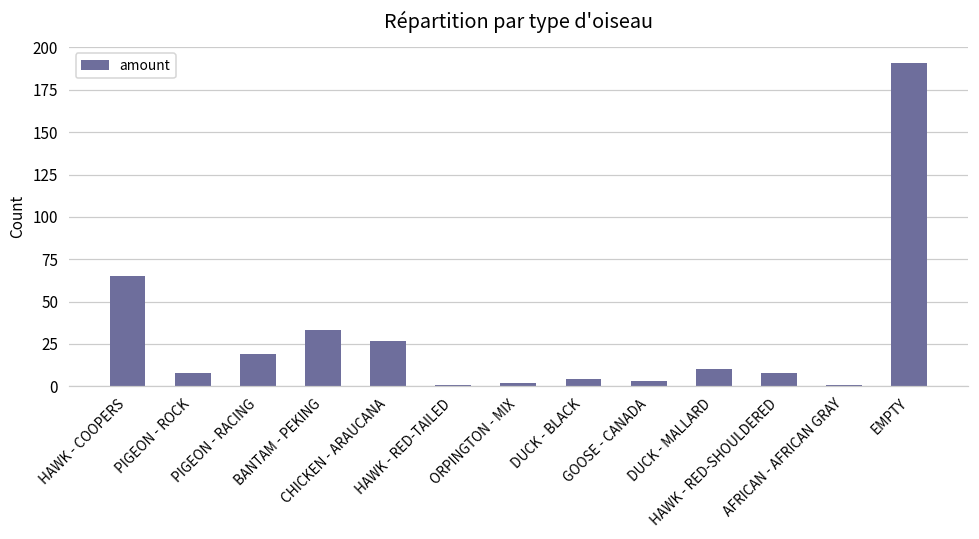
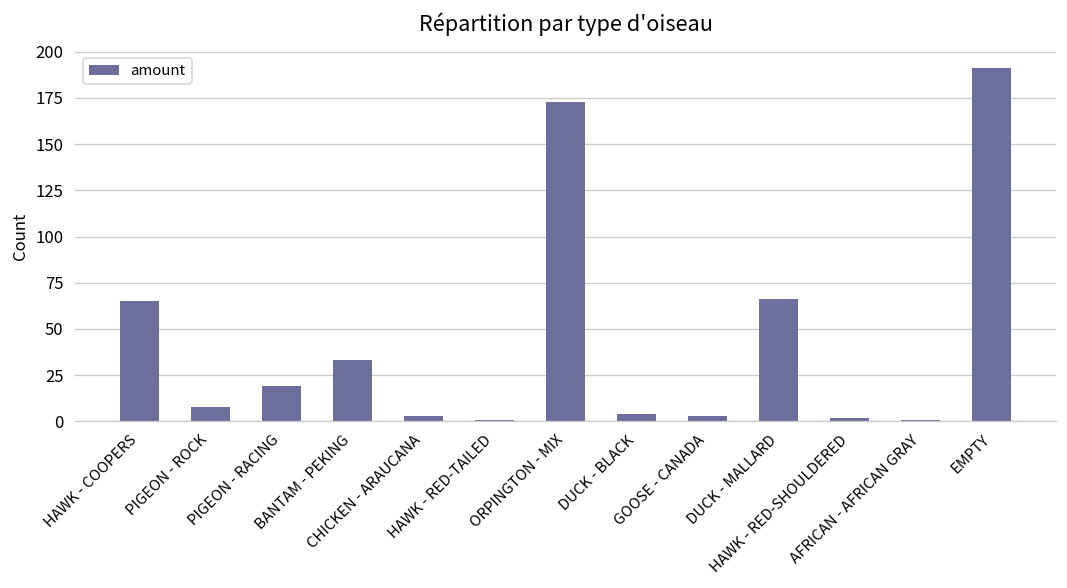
CHICKEN - ARAUCANA: 27 -> 3
ORPINGTON - MIX: 2 -> 173
DUCK - MALLARD: 10 -> 66
HAWK - RED-SHOULDERED: 8 -> 2
